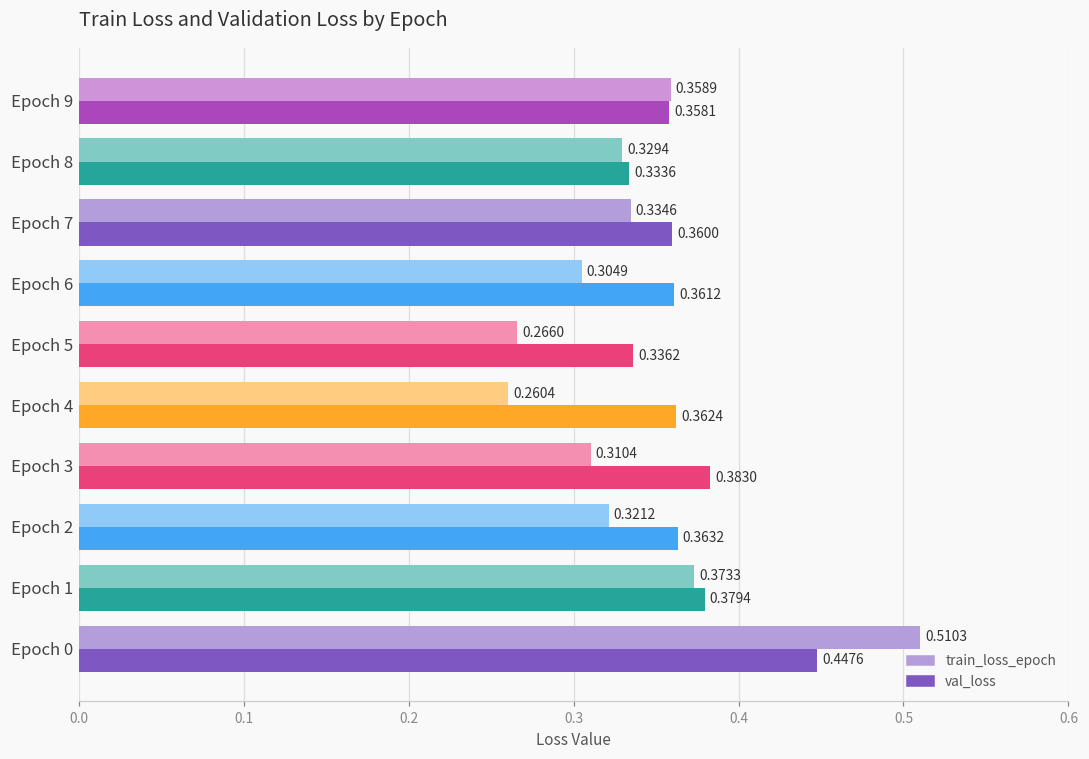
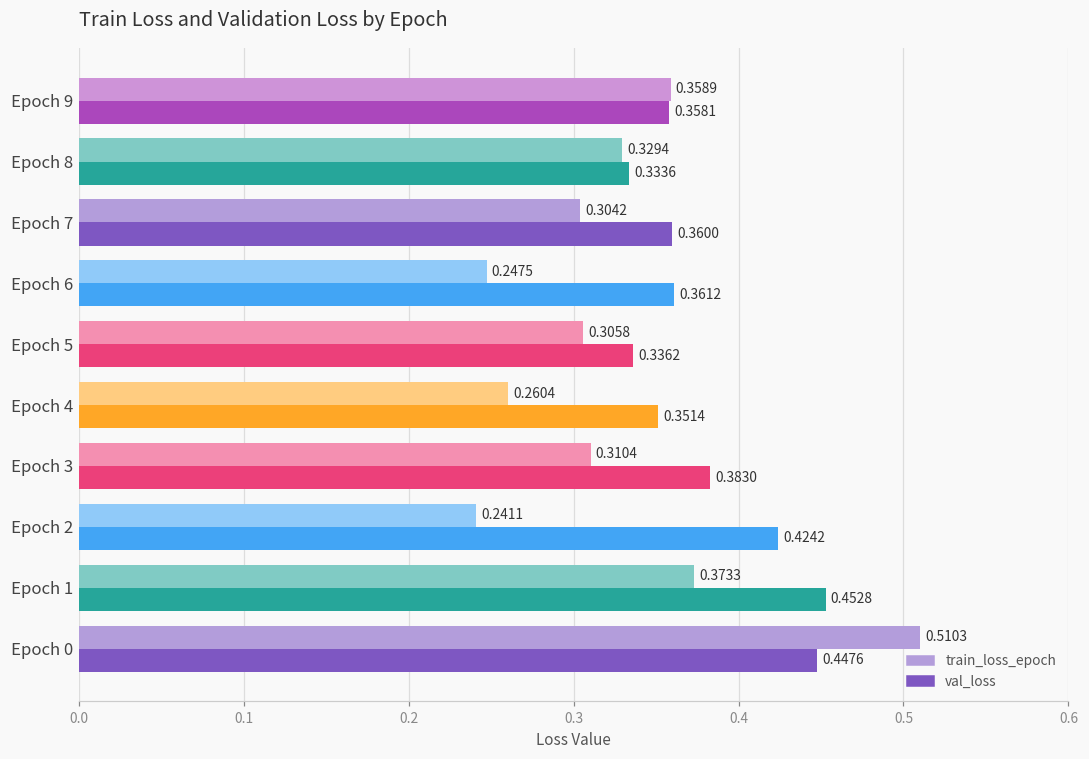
train_loss_epoch, Epoch 7: 0.3346 -> 0.3042
train_loss_epoch, Epoch 6: 0.3049 -> 0.2475
train_loss_epoch, Epoch 5: 0.2660 -> 0.3058
val_loss, Epoch 4: 0.3624 -> 0.3514
train_loss_epoch, Epoch 2: 0.3212 -> 0.2411
val_loss, Epoch 2: 0.3632 -> 0.4242
val_loss, Epoch 1: 0.3794 -> 0.4528
